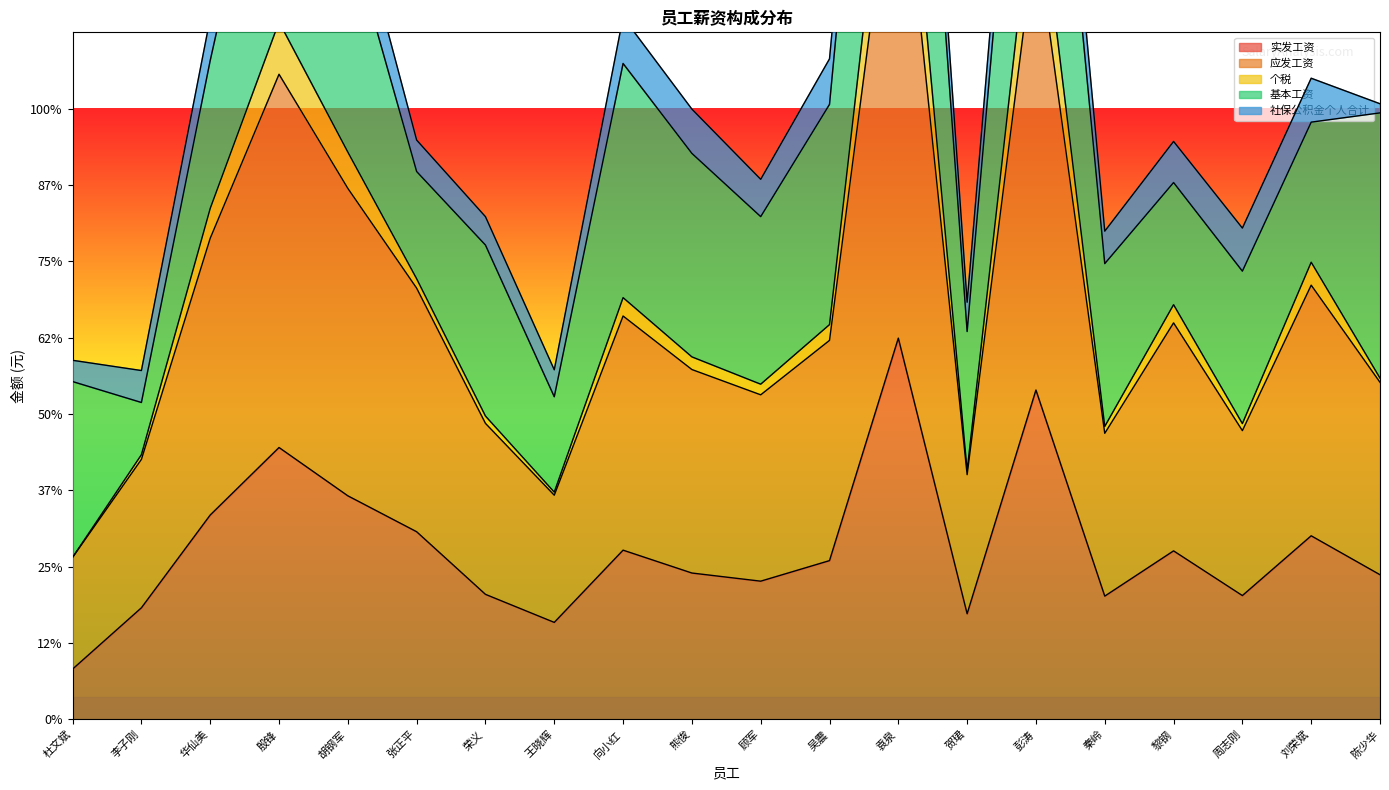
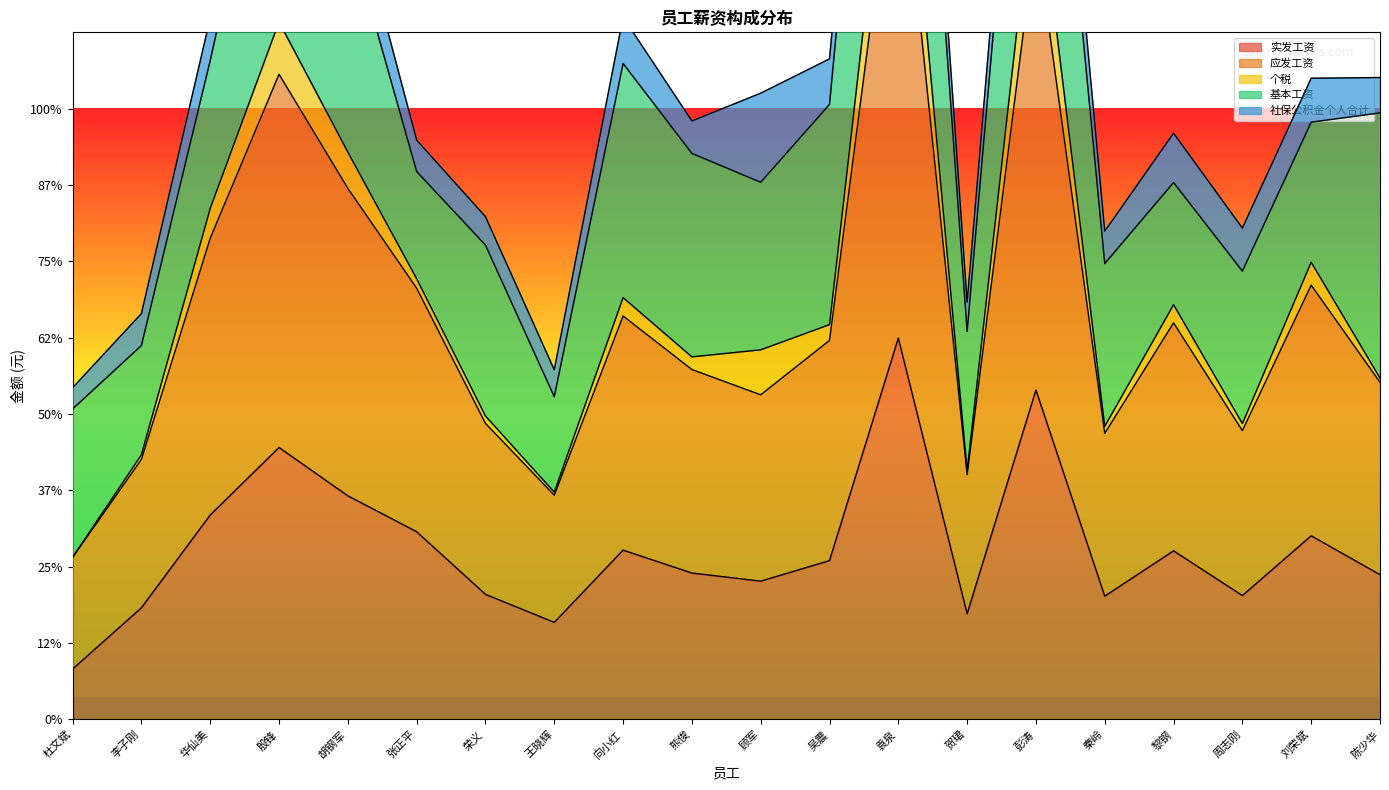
基本工资, 杜文斌: 29% -> 24%
基本工资, 李子刚: 9% -> 18%
社保公积金个人合计, 熊俊: 7% -> 5%
个税, 顾军: 2% -> 7%
社保公积金个人合计, 顾军: 6% -> 15%
社保公积金个人合计, 黎钢: 7% -> 8%
社保公积金个人合计, 陈少华: 1% -> 6%
